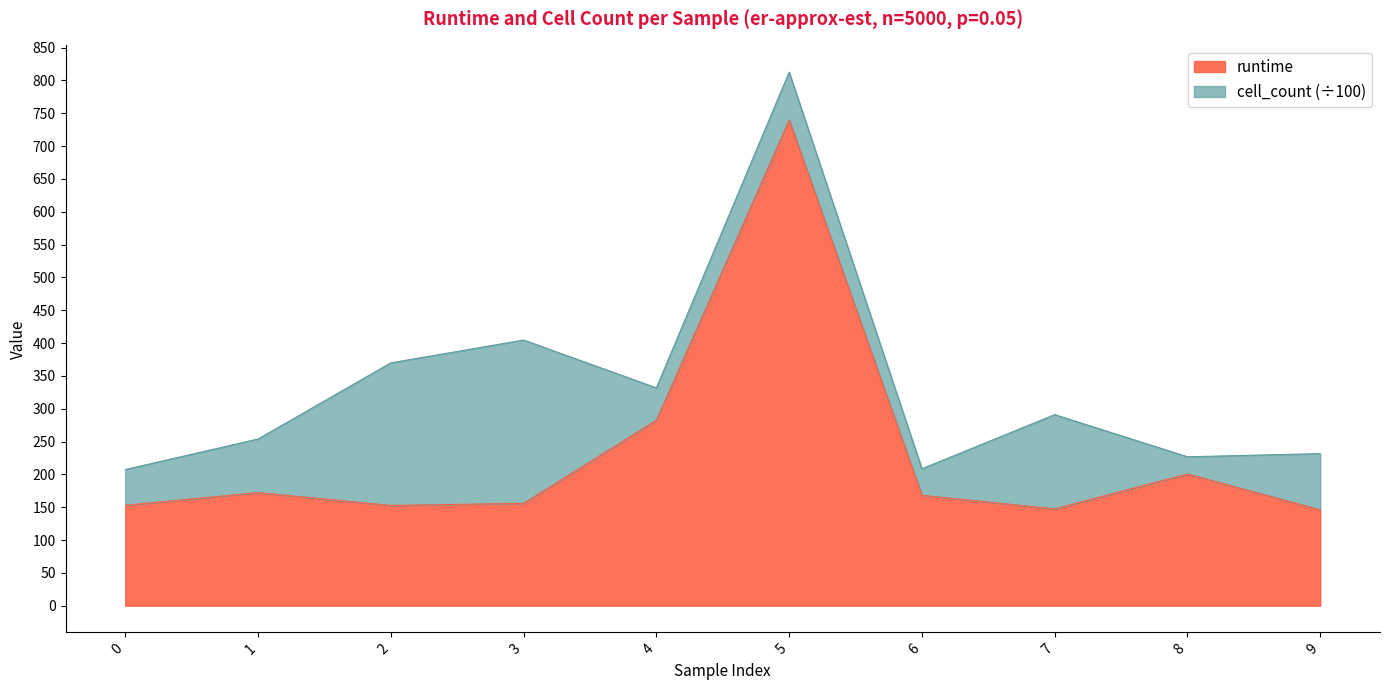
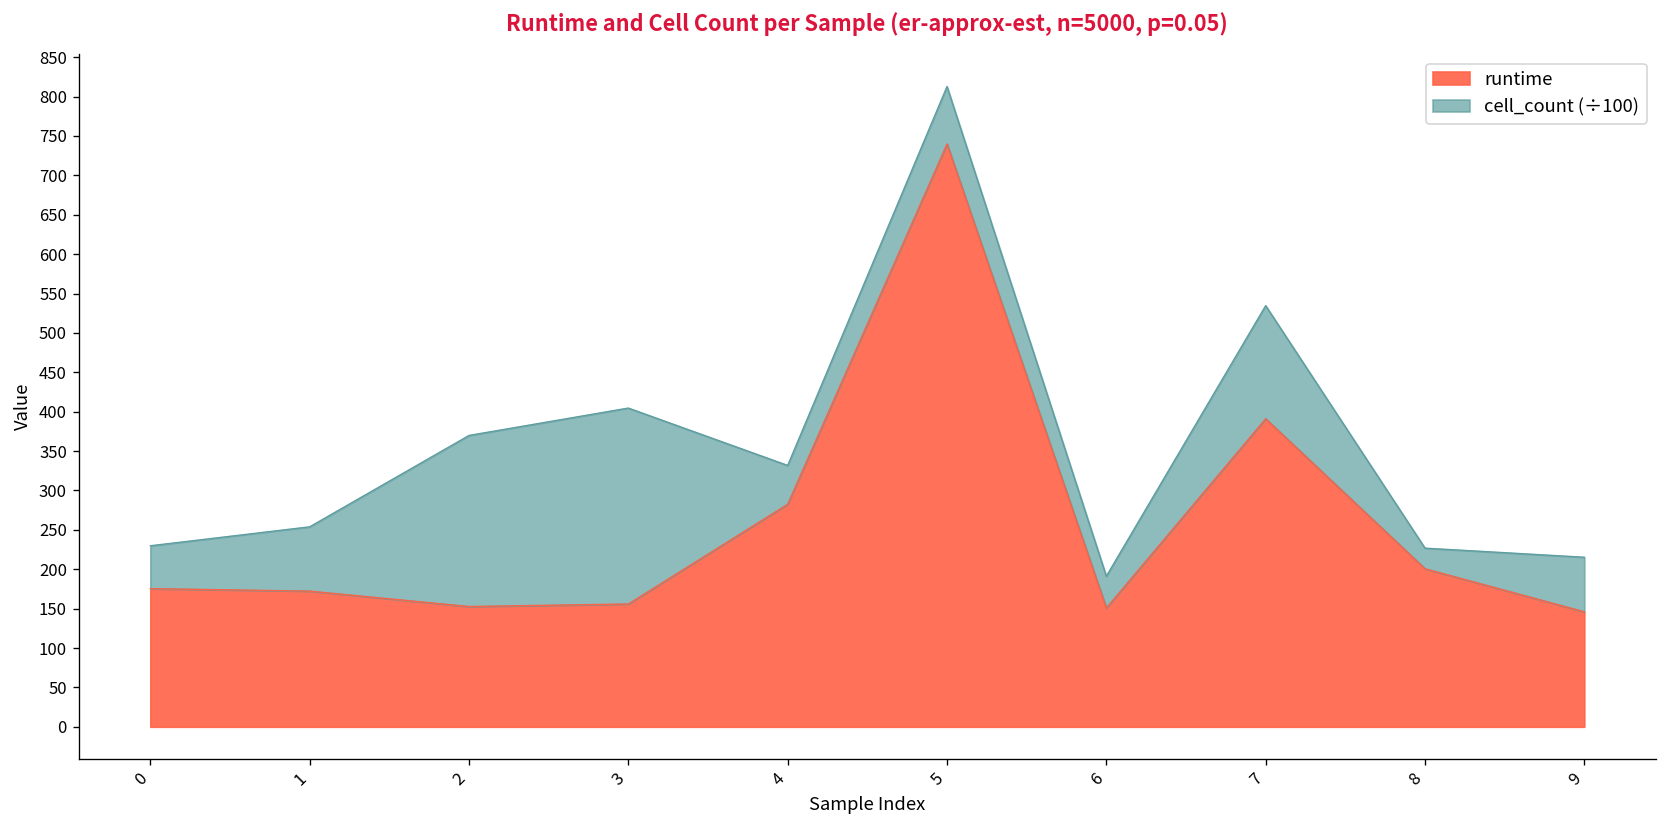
runtime, 0: 150 -> 180
runtime, 6: 170 -> 150
runtime, 7: 150 -> 390
cell_count (÷100), 9: 90 -> 70
